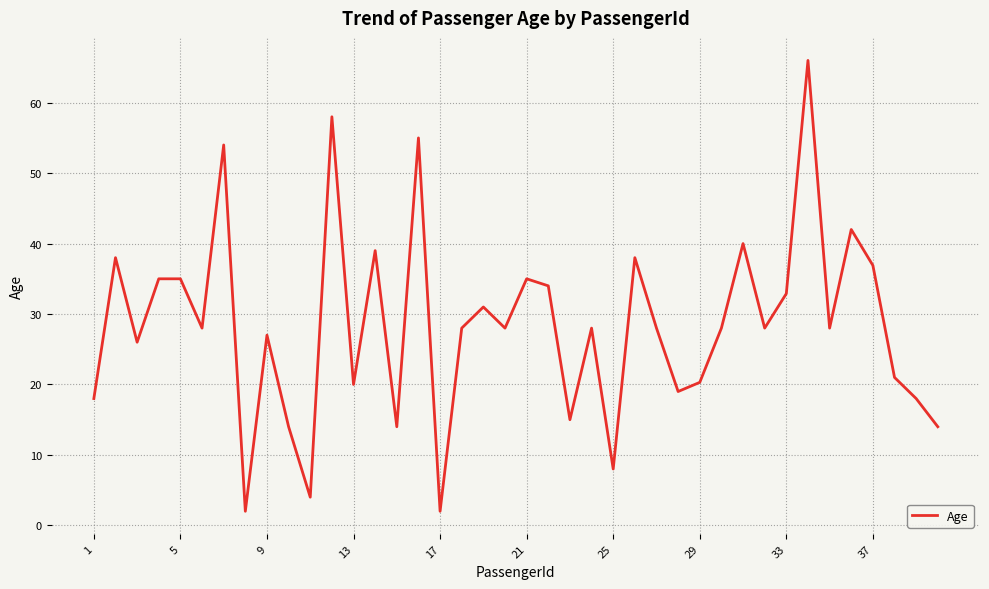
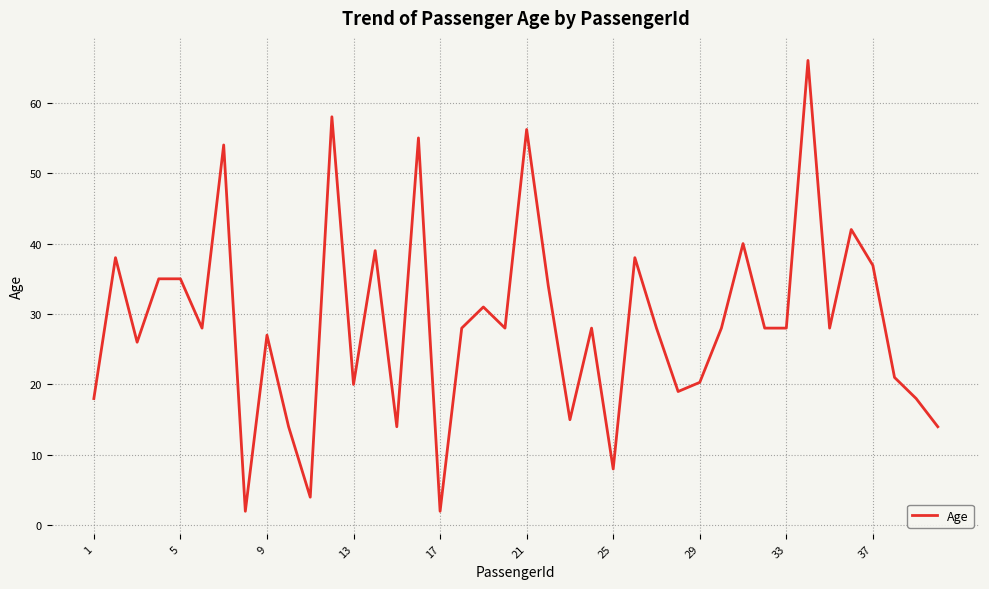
21: 35 -> 56
33: 33 -> 28
